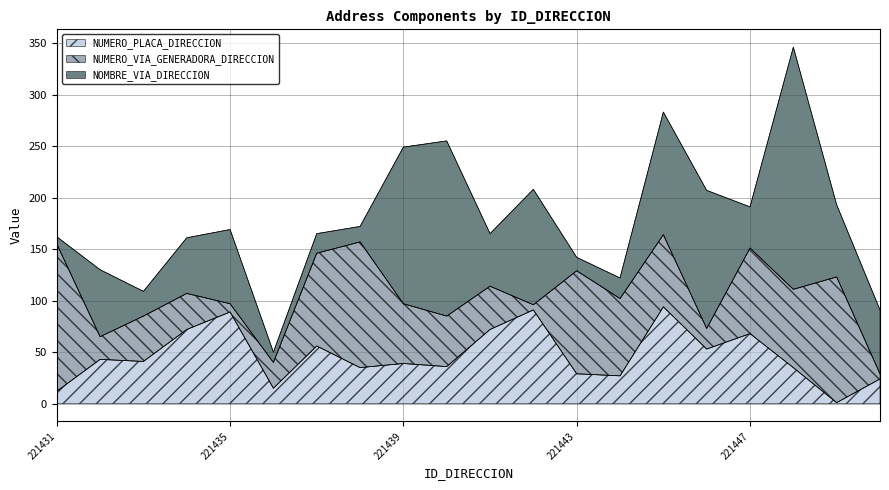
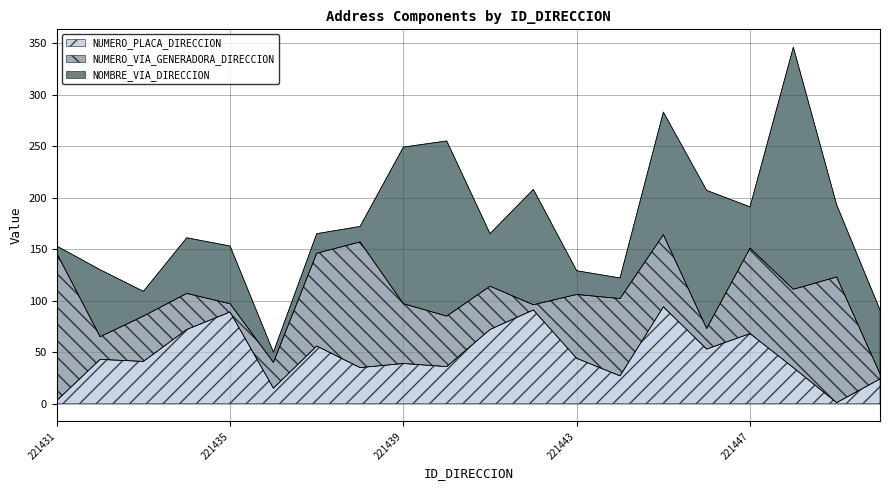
NUMERO_PLACA_DIRECCION, 221431: 12 -> 3
NOMBRE_VIA_DIRECCION, 221435: 72 -> 56
NUMERO_PLACA_DIRECCION, 221443: 29 -> 44
NUMERO_VIA_GENERADORA_DIRECCION, 221443: 100 -> 62
NOMBRE_VIA_DIRECCION, 221443: 13 -> 23
